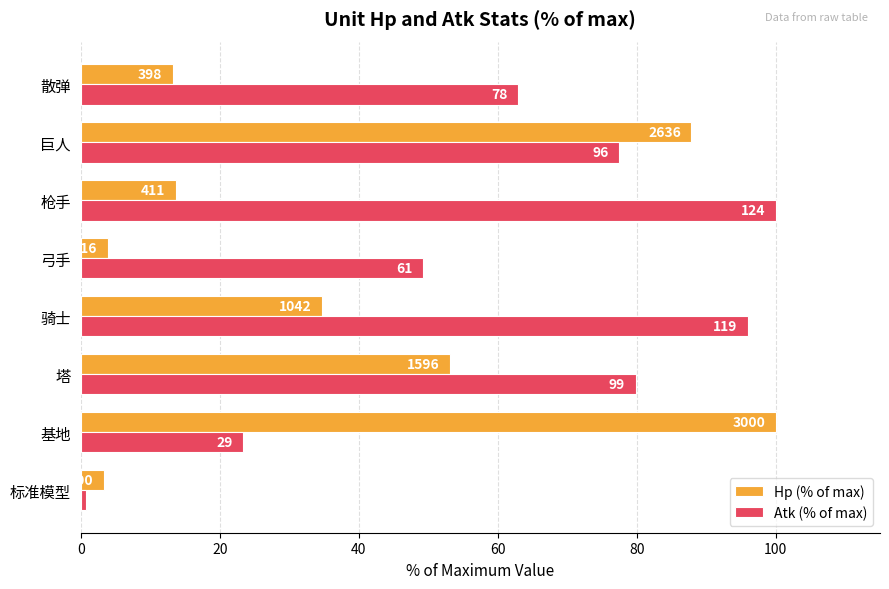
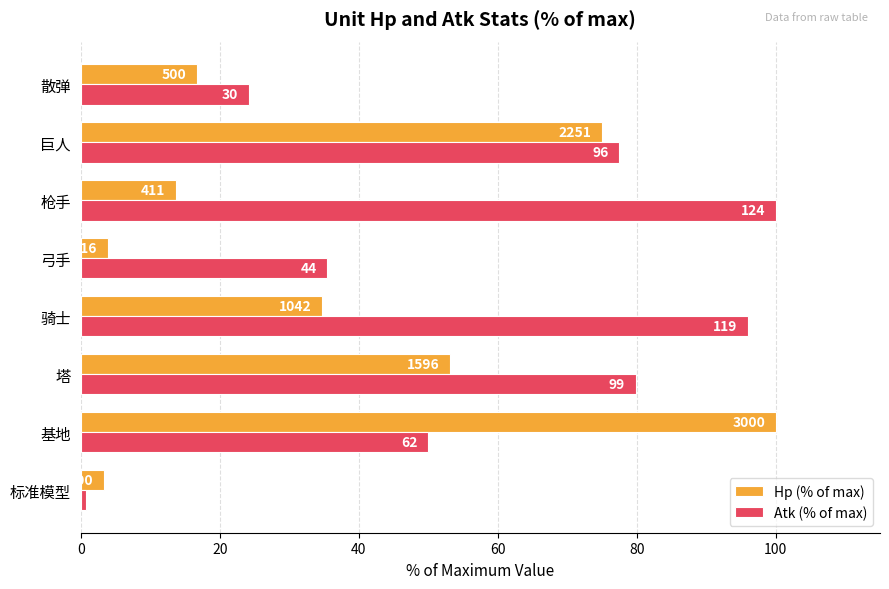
Hp (% of max), 散弹: 398 -> 500
Atk (% of max), 散弹: 78 -> 30
Hp (% of max), 巨人: 2636 -> 2251
Atk (% of max), 弓手: 61 -> 44
Atk (% of max), 基地: 29 -> 62
